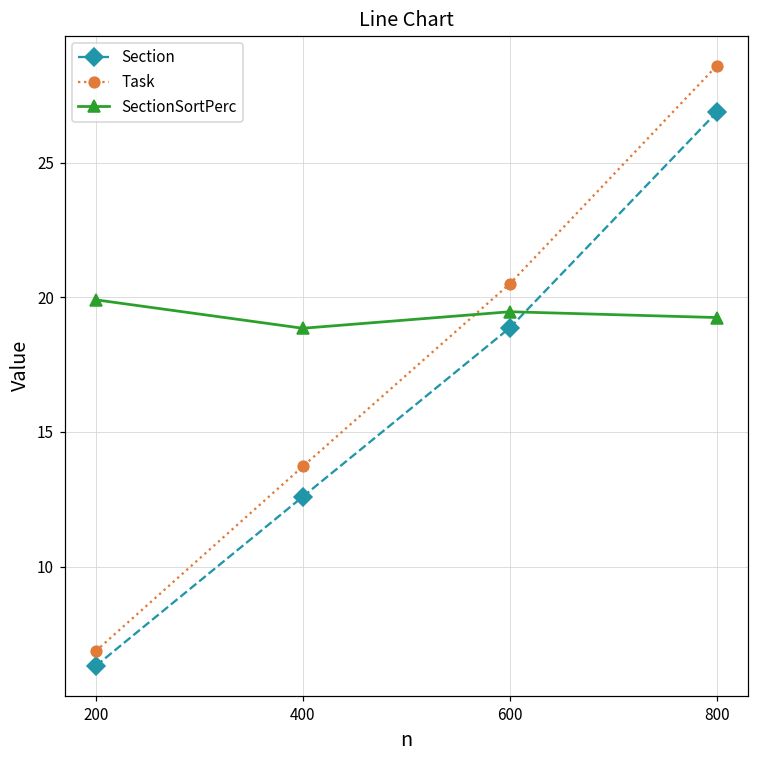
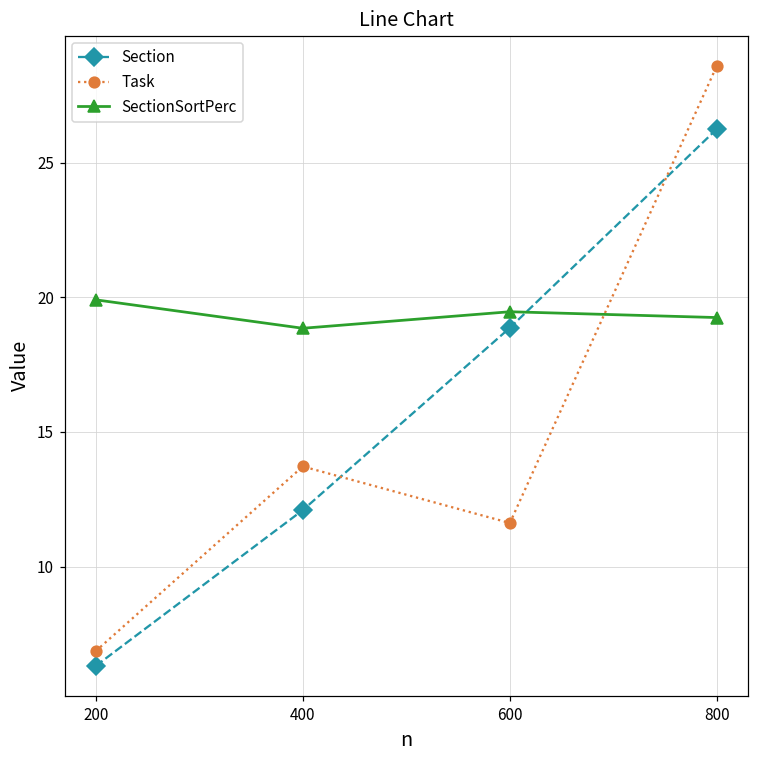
Section, 400: 12.6 -> 12.1
Task, 600: 20.5 -> 11.6
Section, 800: 26.9 -> 26.3
